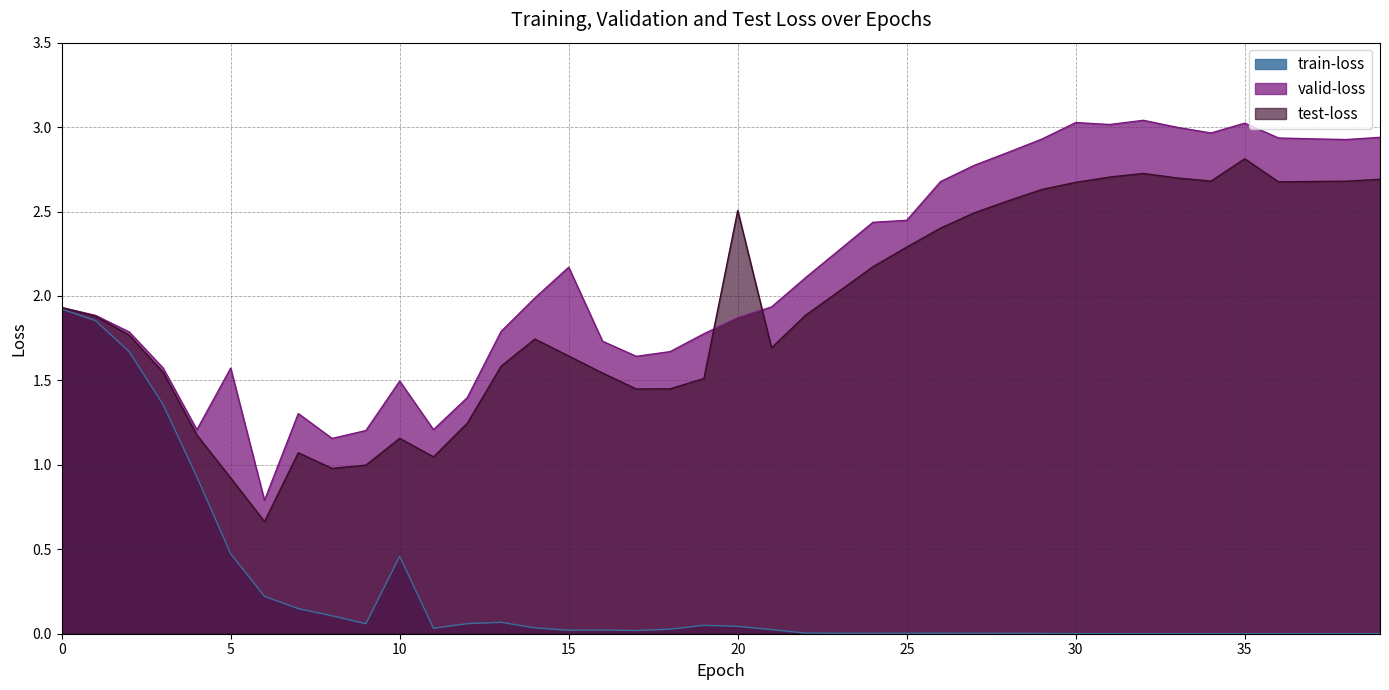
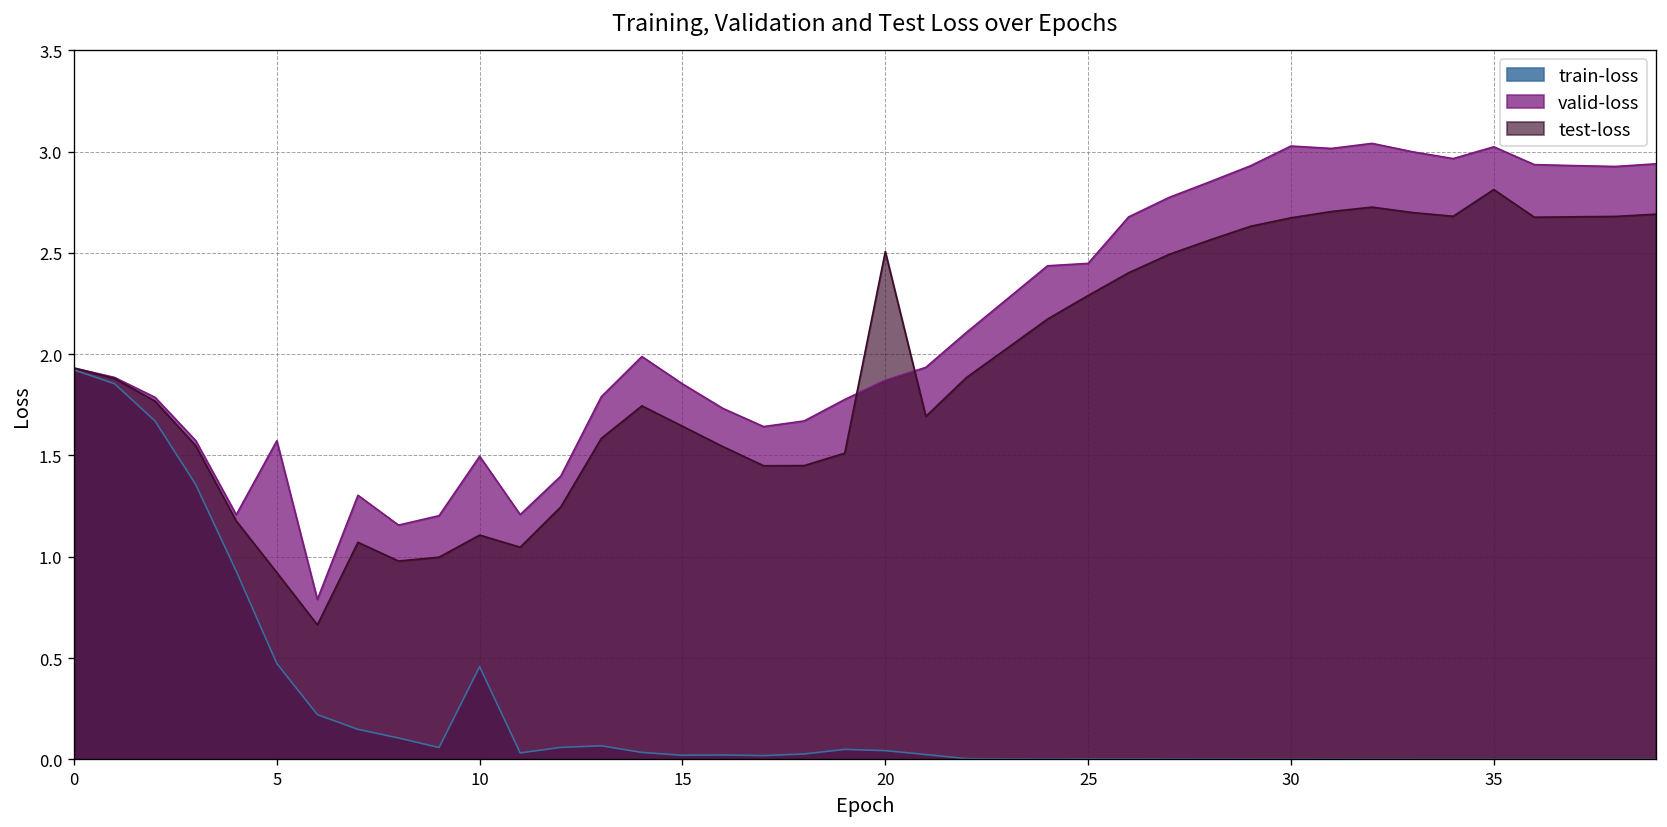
test-loss, 10: 1.16 -> 1.11
valid-loss, 15: 2.17 -> 1.85
